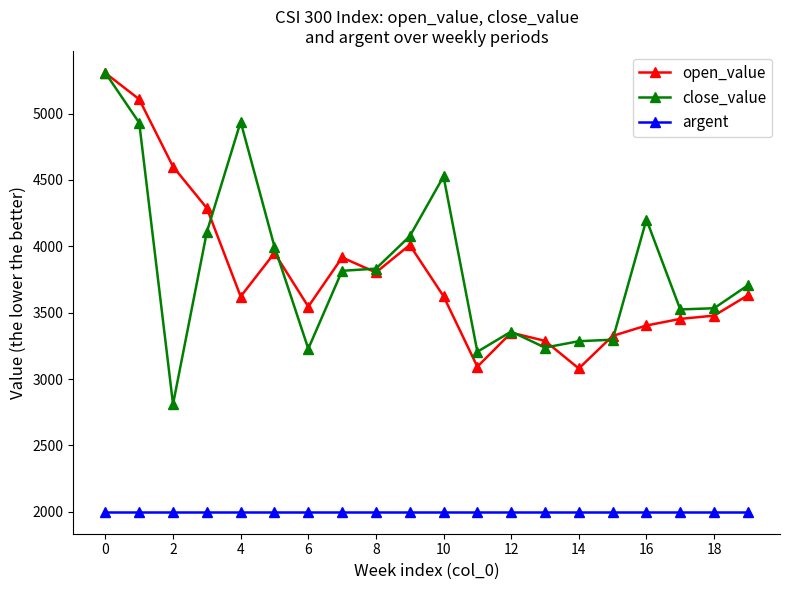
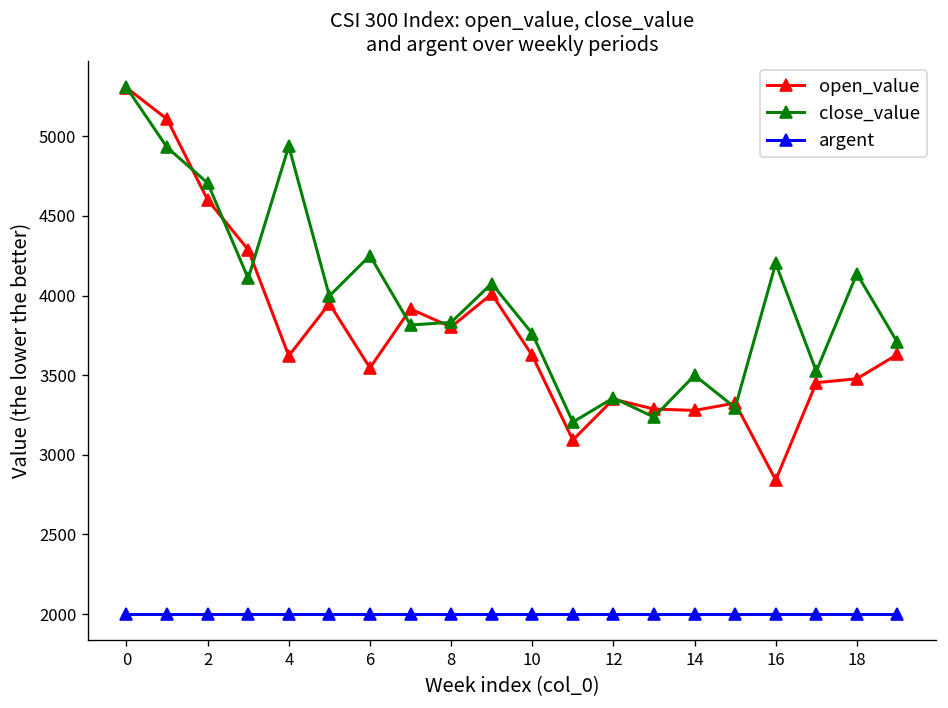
close_value, 2: 2810 -> 4710
close_value, 6: 3230 -> 4250
close_value, 10: 4530 -> 3760
open_value, 14: 3080 -> 3280
close_value, 14: 3280 -> 3500
open_value, 16: 3400 -> 2840
close_value, 18: 3530 -> 4140
